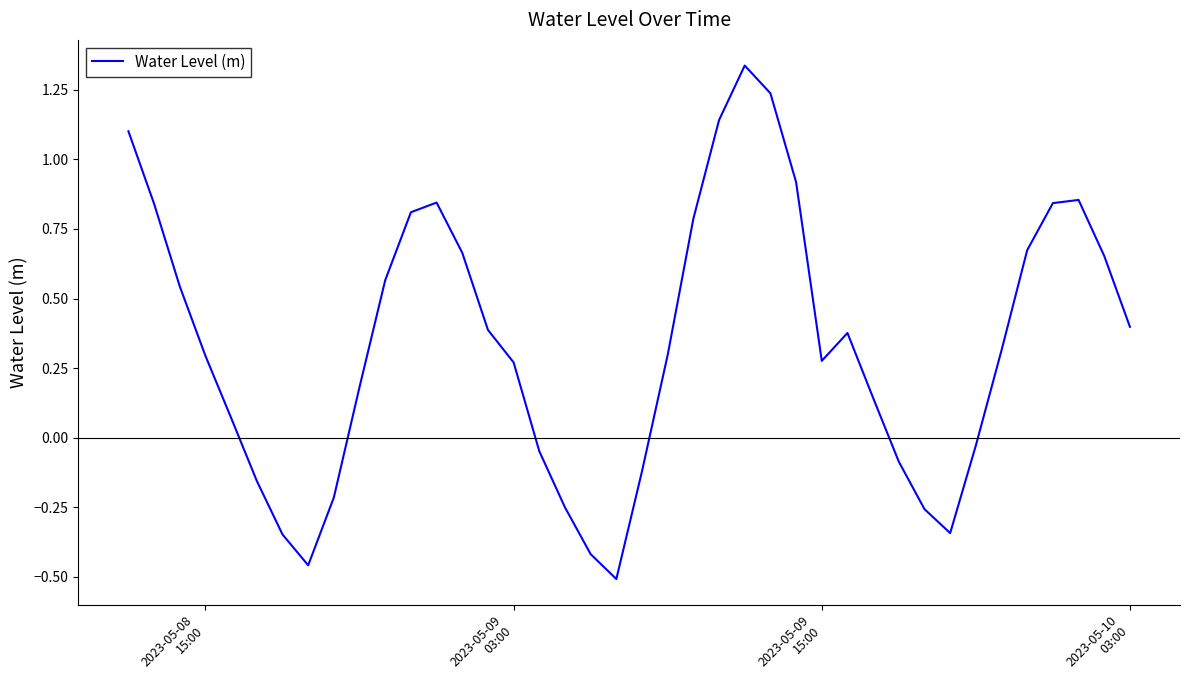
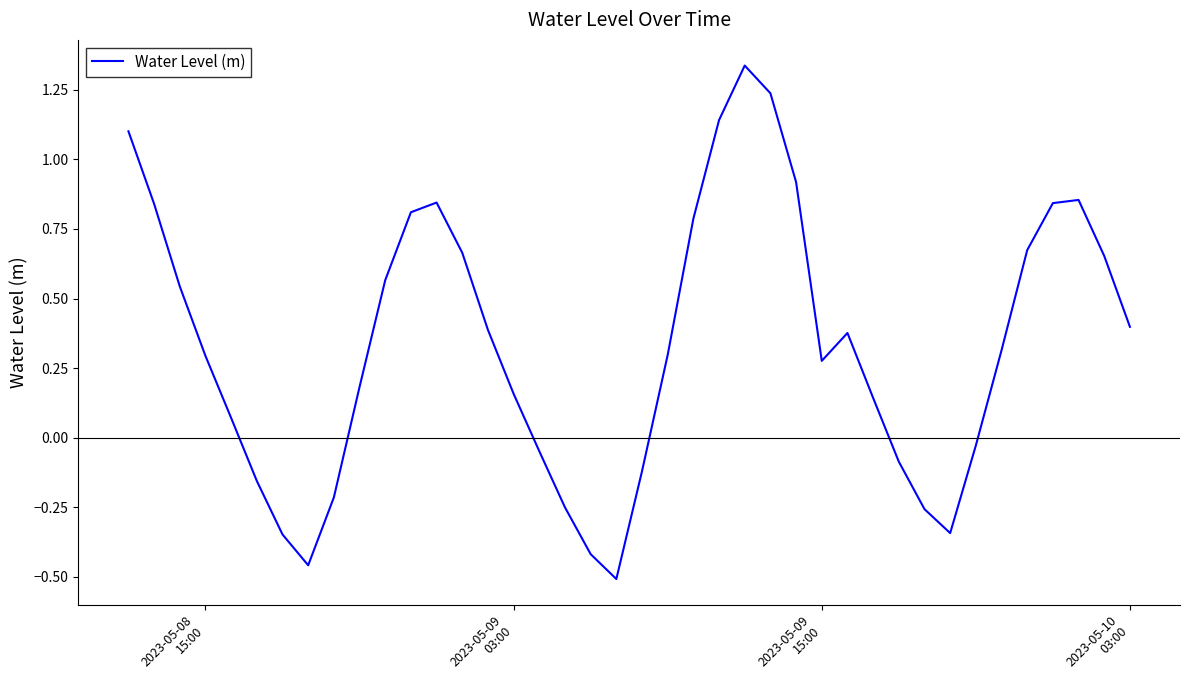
2023-05-09 03:00: 0.27 -> 0.16
